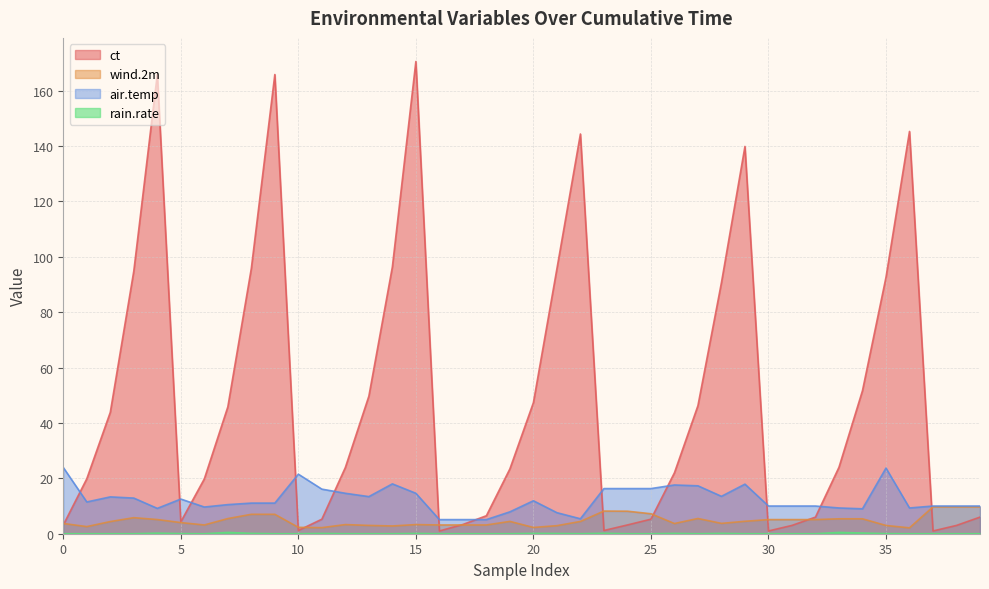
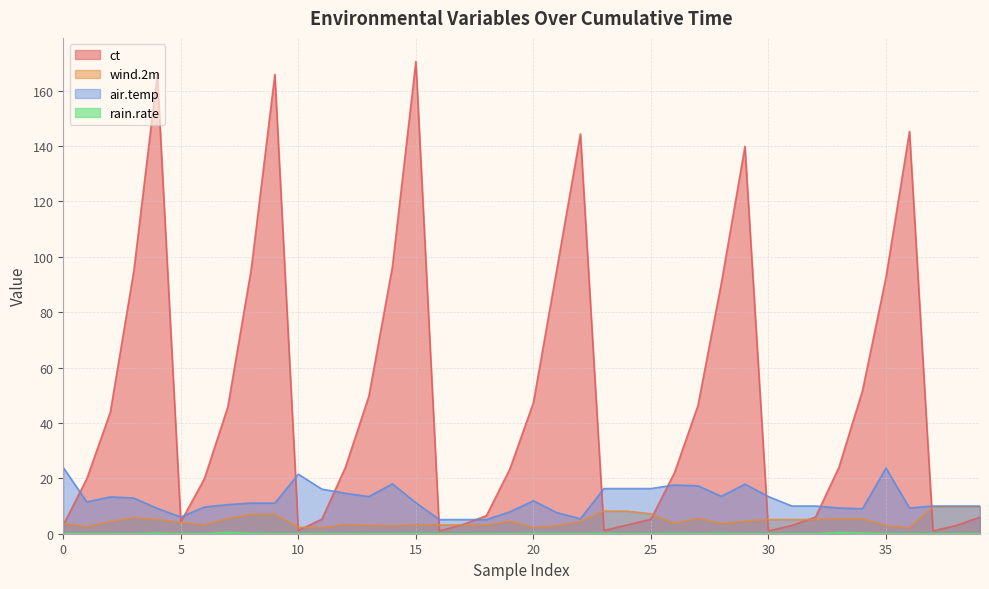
air.temp, 5: 13 -> 6
air.temp, 15: 15 -> 11
air.temp, 30: 10 -> 13
